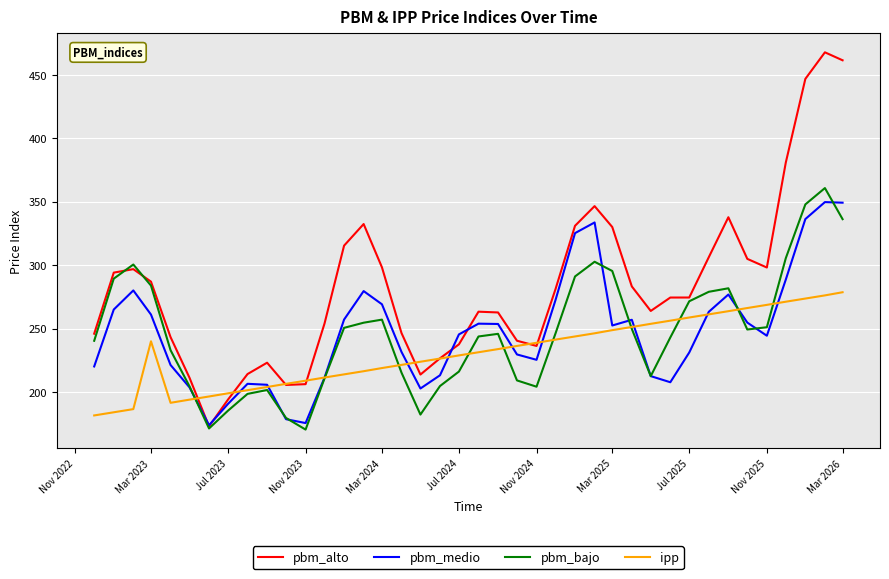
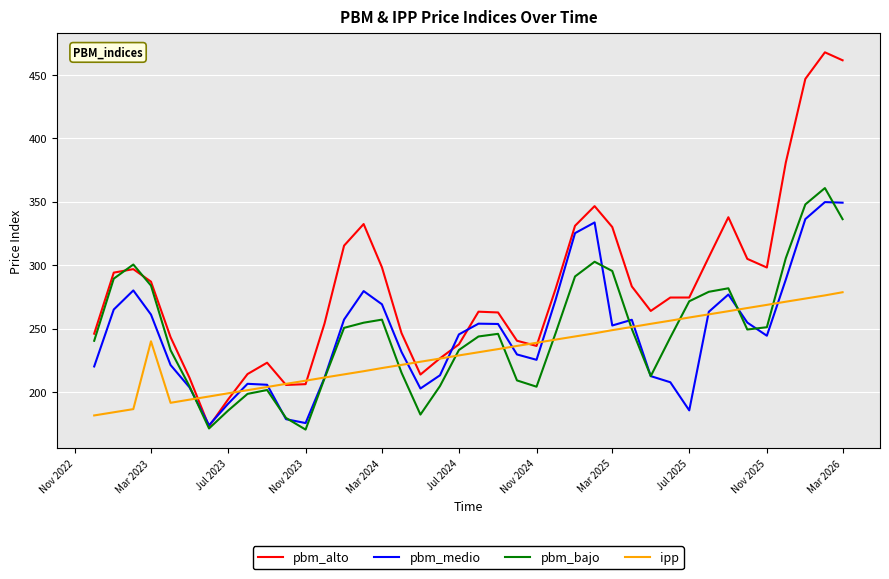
pbm_bajo, Jul 2024: 216 -> 233
pbm_medio, Jul 2025: 231 -> 186
